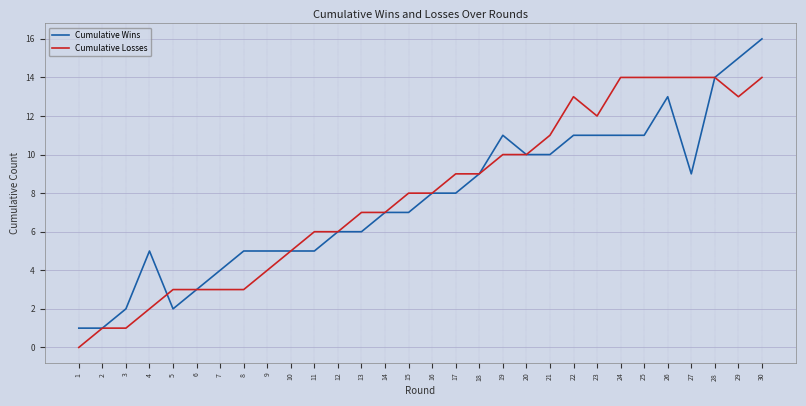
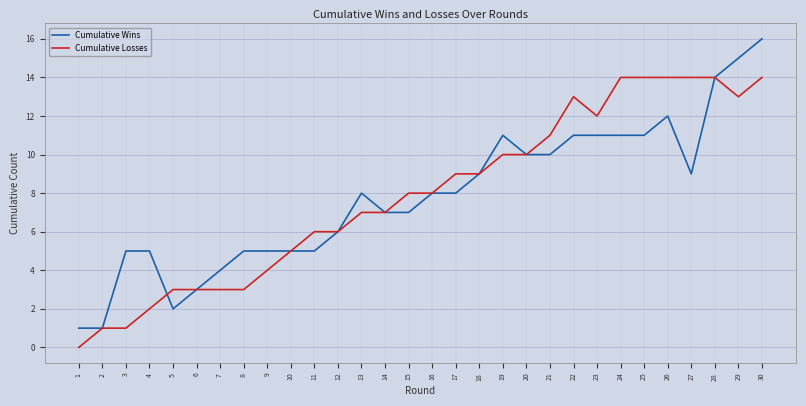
Cumulative Wins, 3: 2 -> 5
Cumulative Wins, 13: 6 -> 8
Cumulative Wins, 26: 13 -> 12
